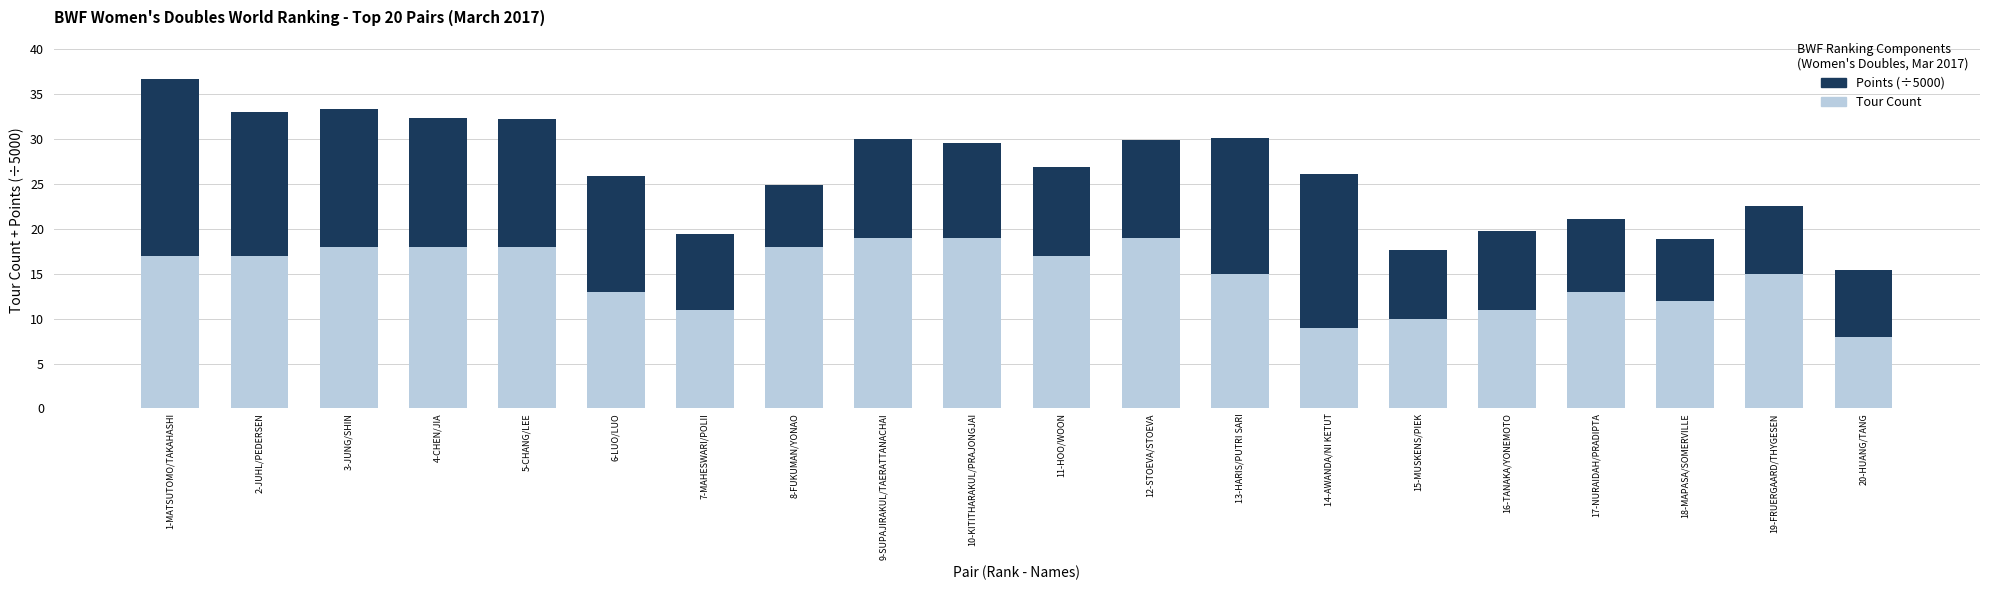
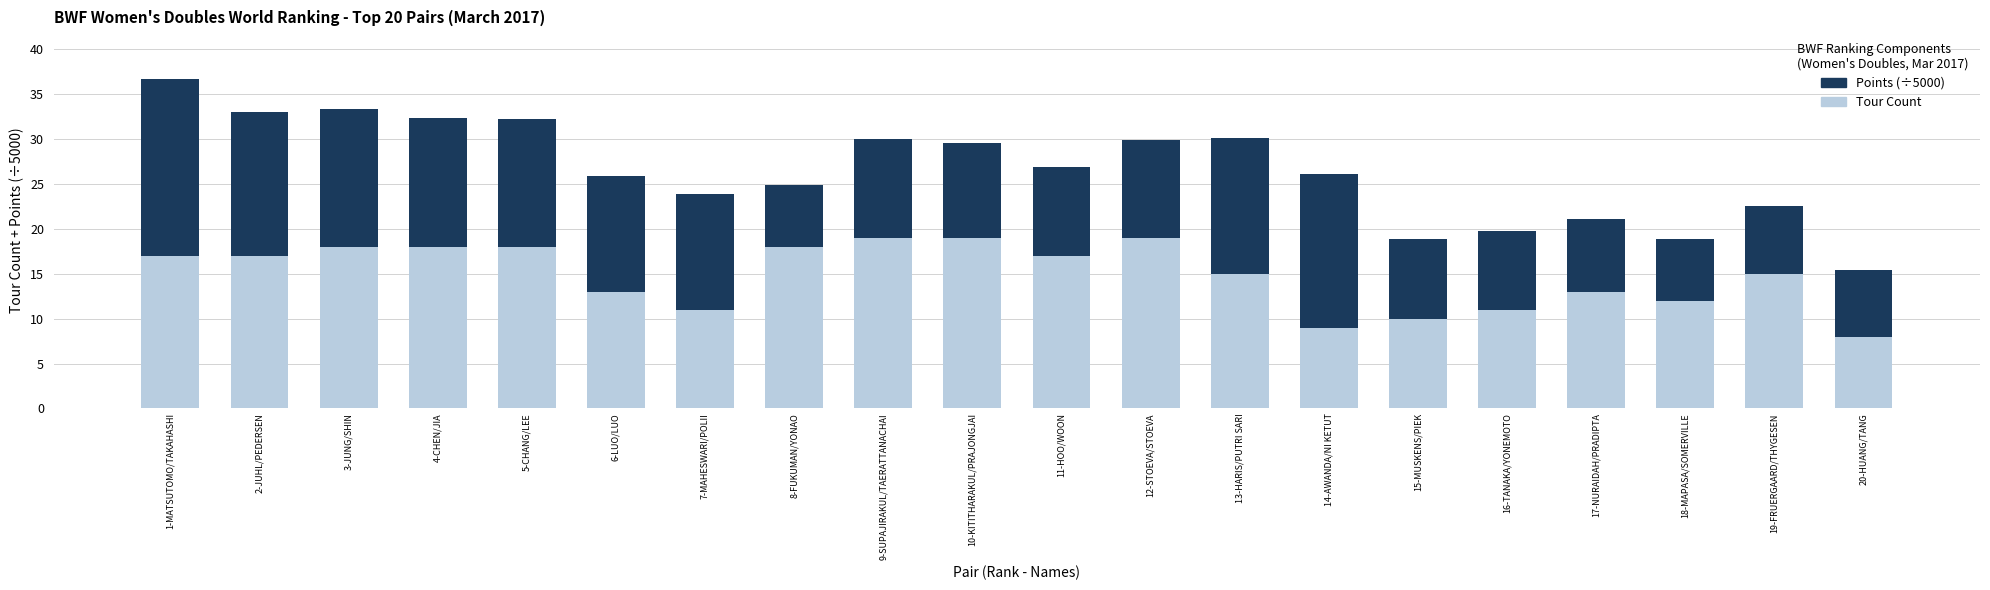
Points (÷5000), 7-MAHESWARI/POLII: 8 -> 13
Points (÷5000), 15-MUSKENS/PIEK: 8 -> 9
